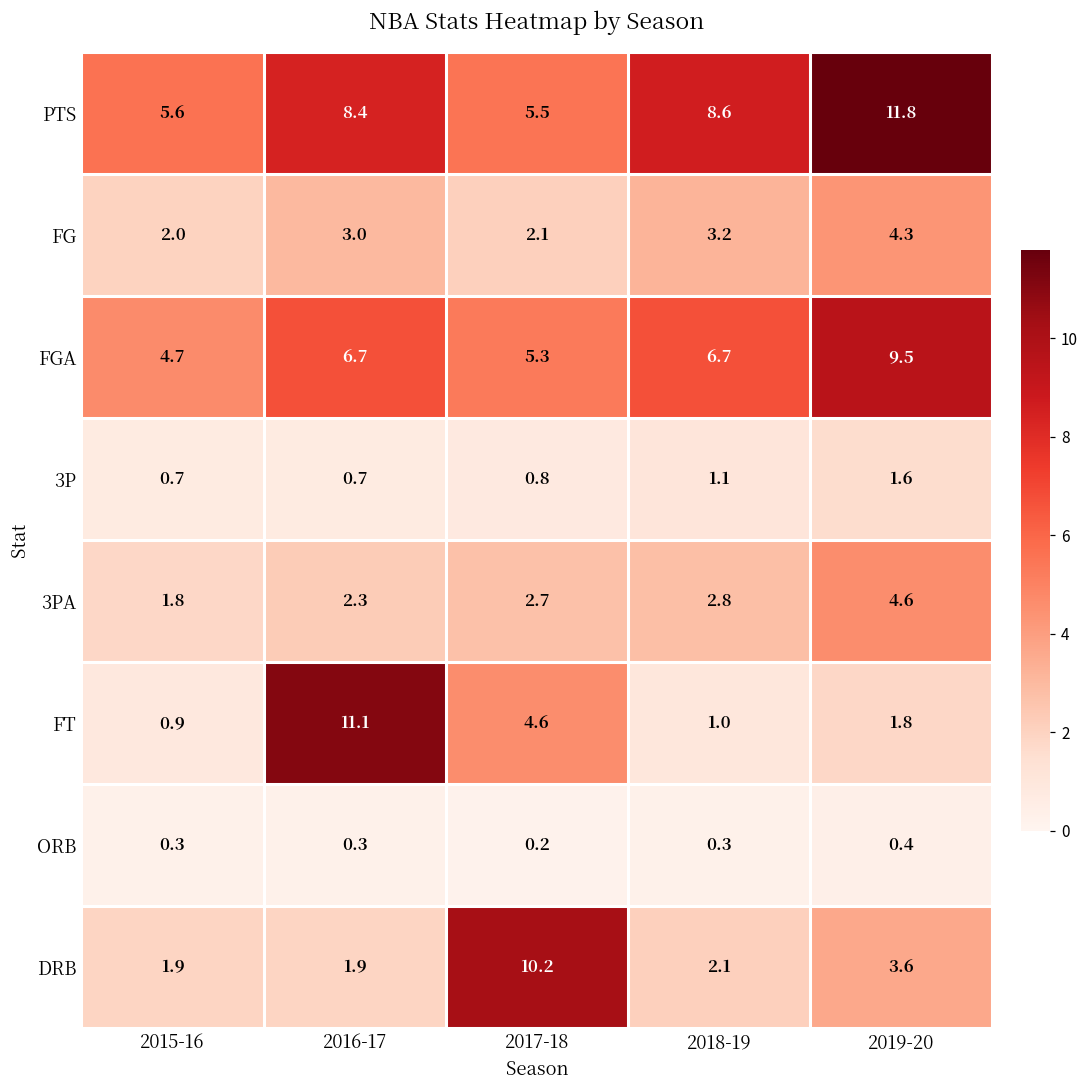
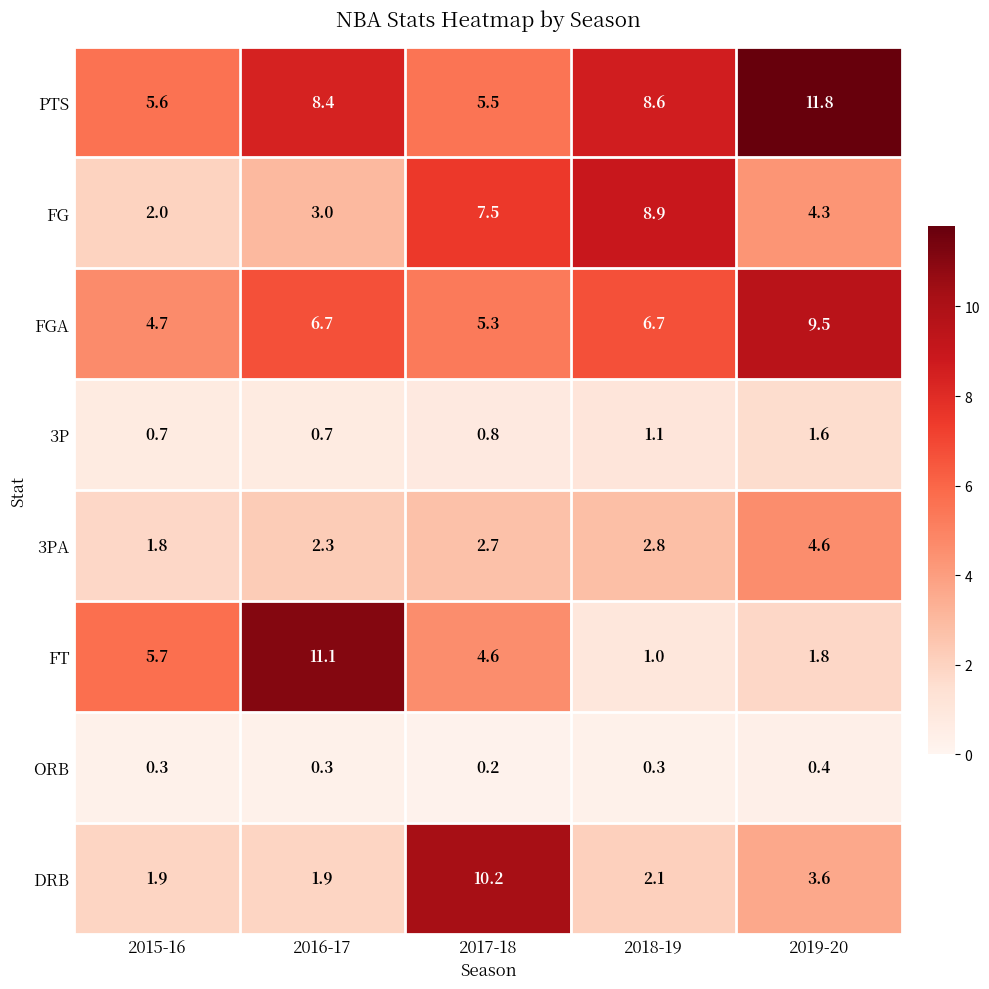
FG, 2017-18: 2.1 -> 7.5
FG, 2018-19: 3.2 -> 8.9
FT, 2015-16: 0.9 -> 5.7
